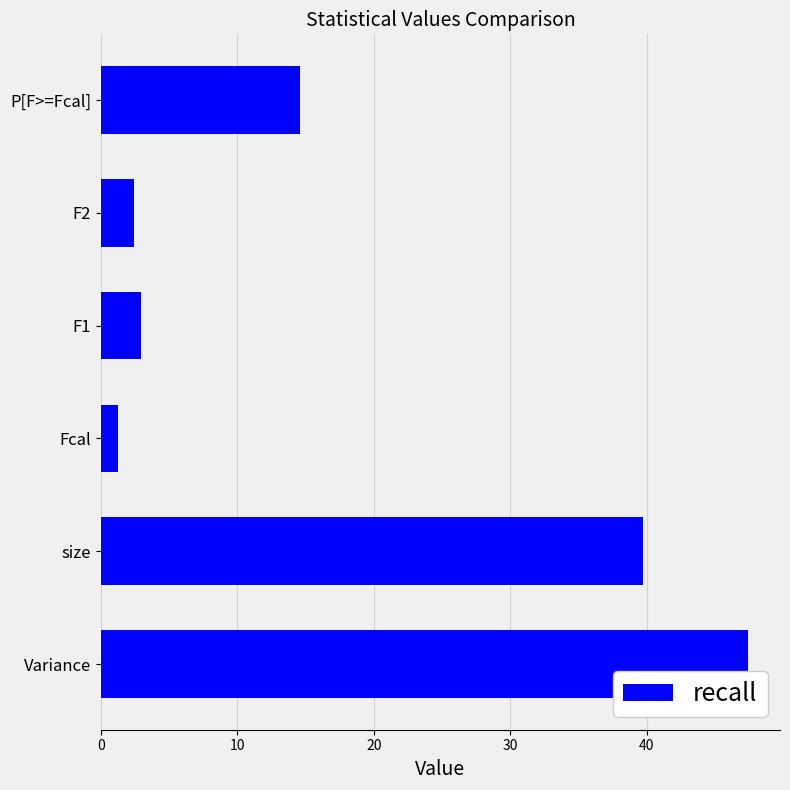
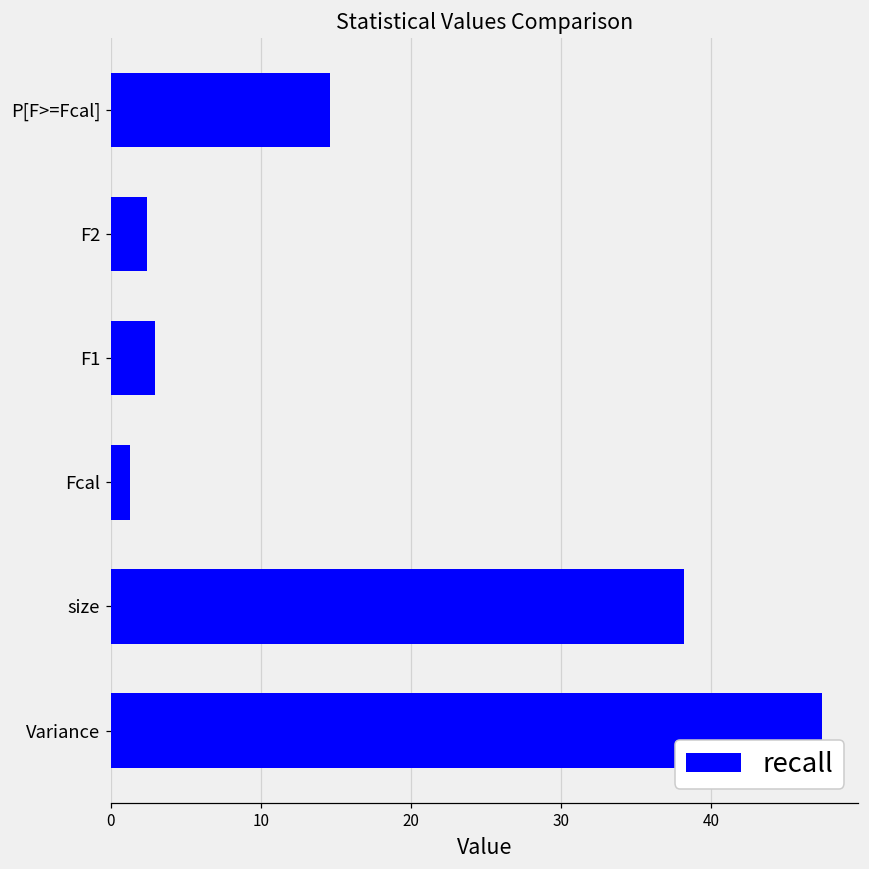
size: 39.7 -> 38.2
